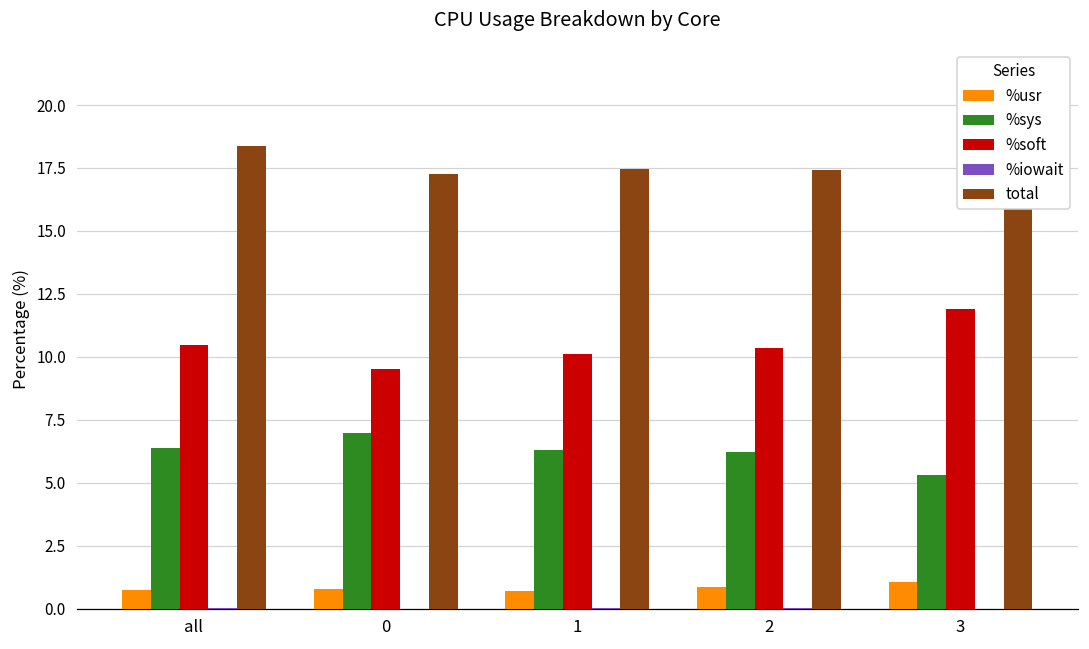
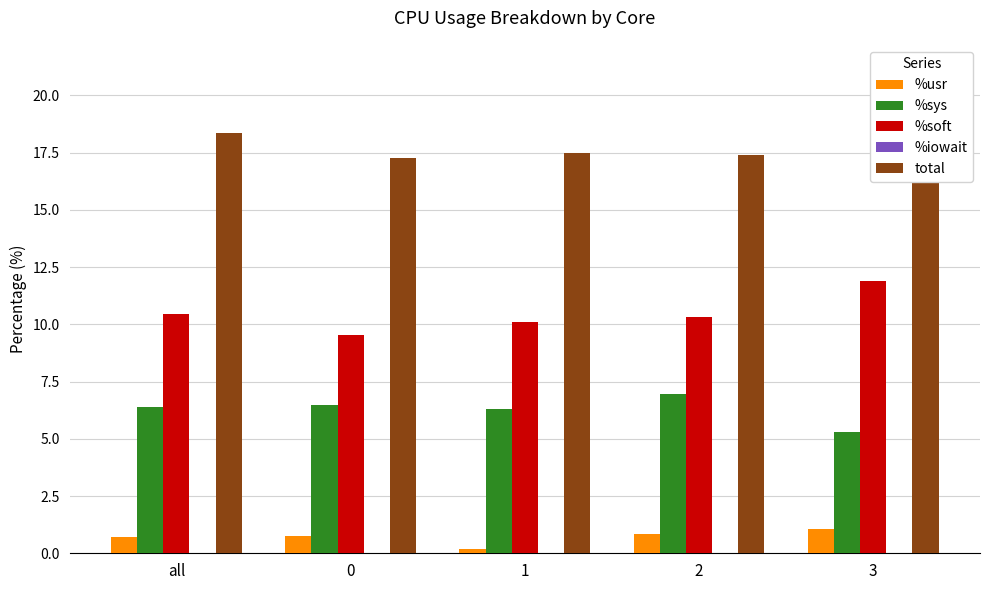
%sys, 0: 7.0 -> 6.5
%usr, 1: 0.7 -> 0.2
%sys, 2: 6.2 -> 6.9
